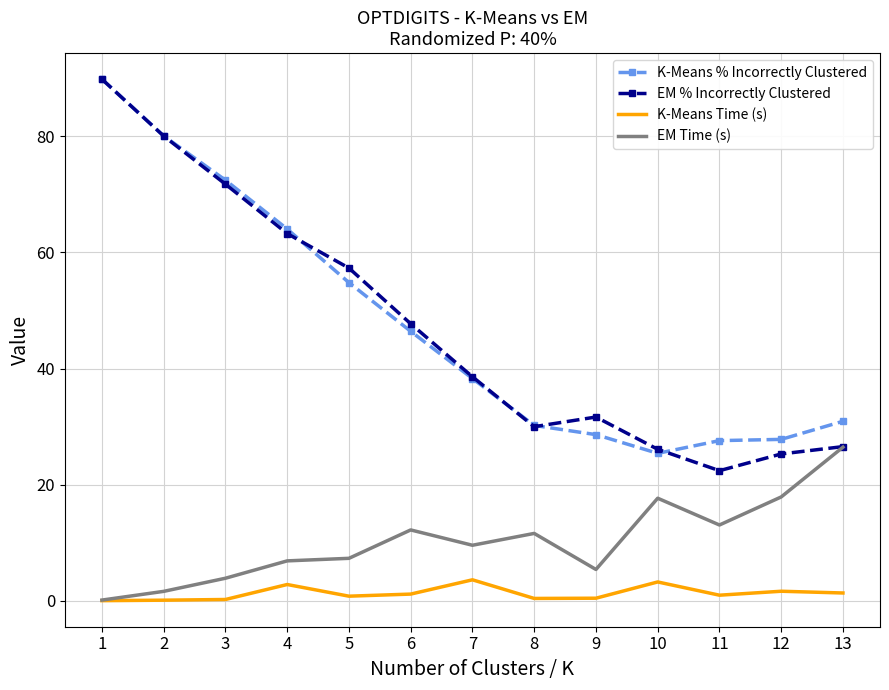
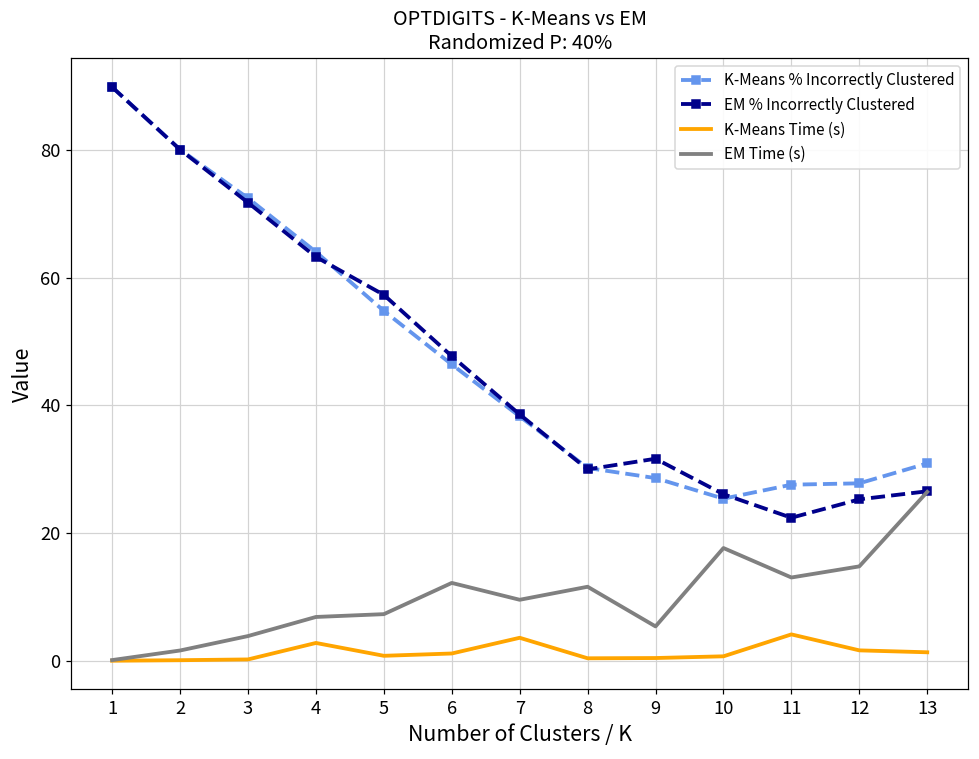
K-Means Time (s), 10: 3 -> 1
K-Means Time (s), 11: 1 -> 4
EM Time (s), 12: 18 -> 15
